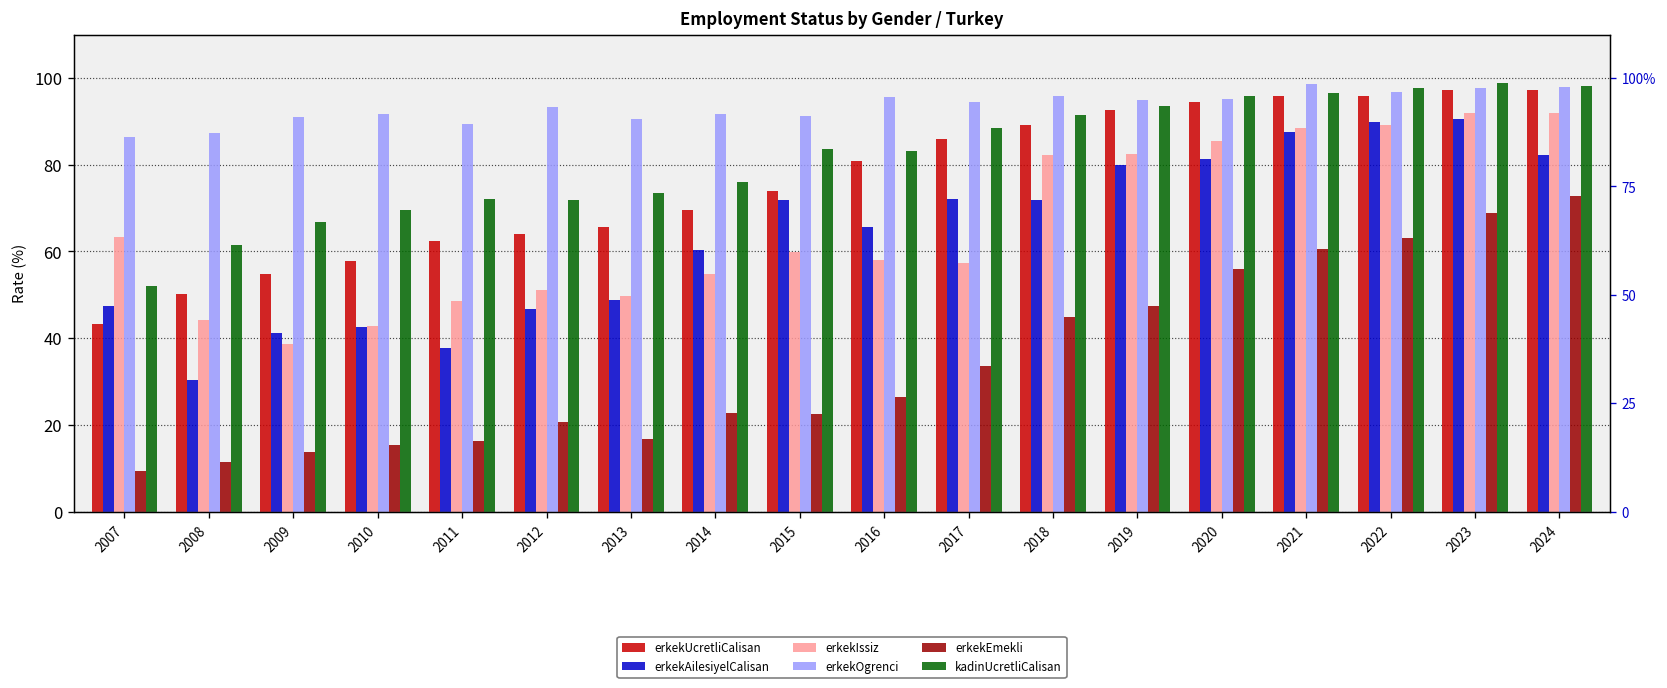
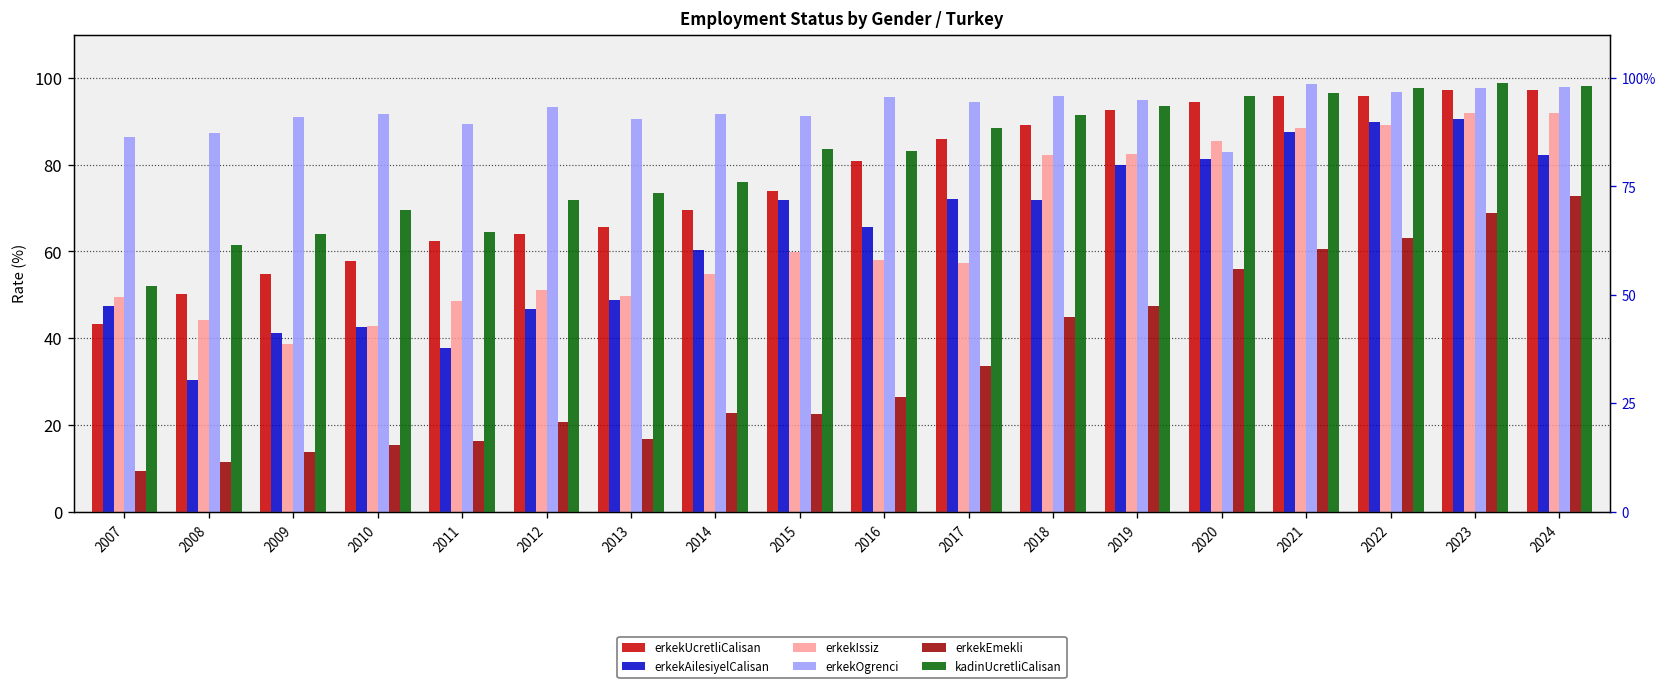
erkekIssiz, 2007: 63 -> 50
kadinUcretliCalisan, 2009: 67 -> 64
kadinUcretliCalisan, 2011: 72 -> 64
erkekOgrenci, 2020: 95 -> 83
